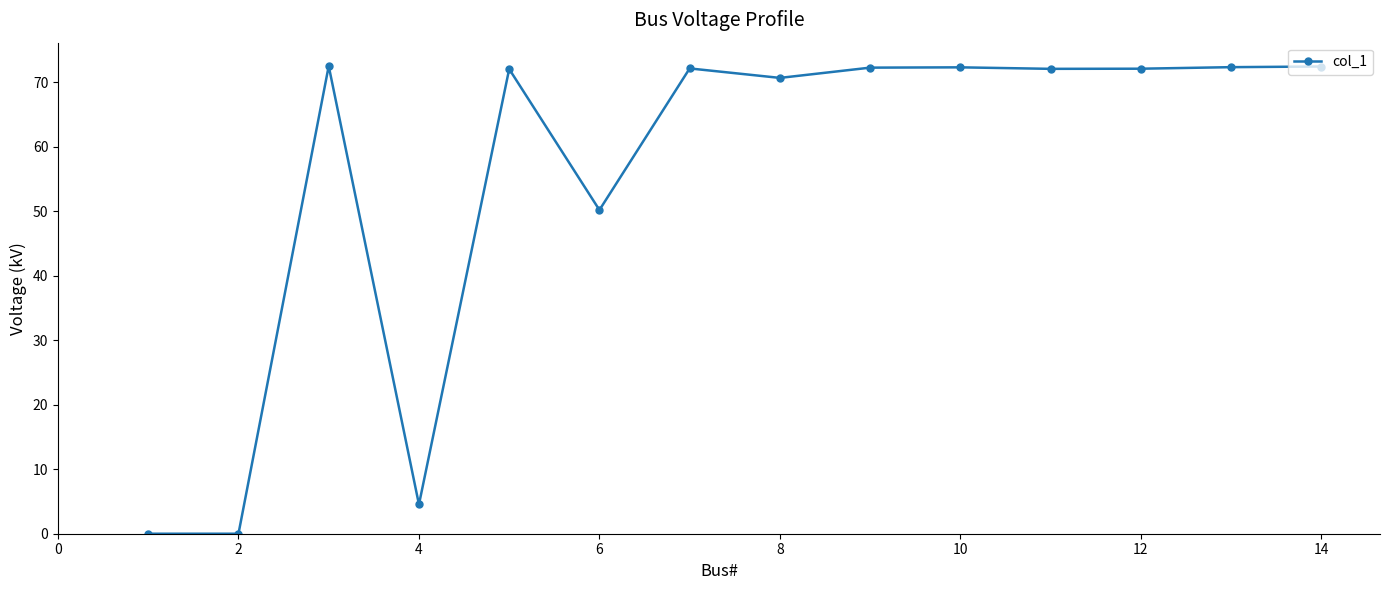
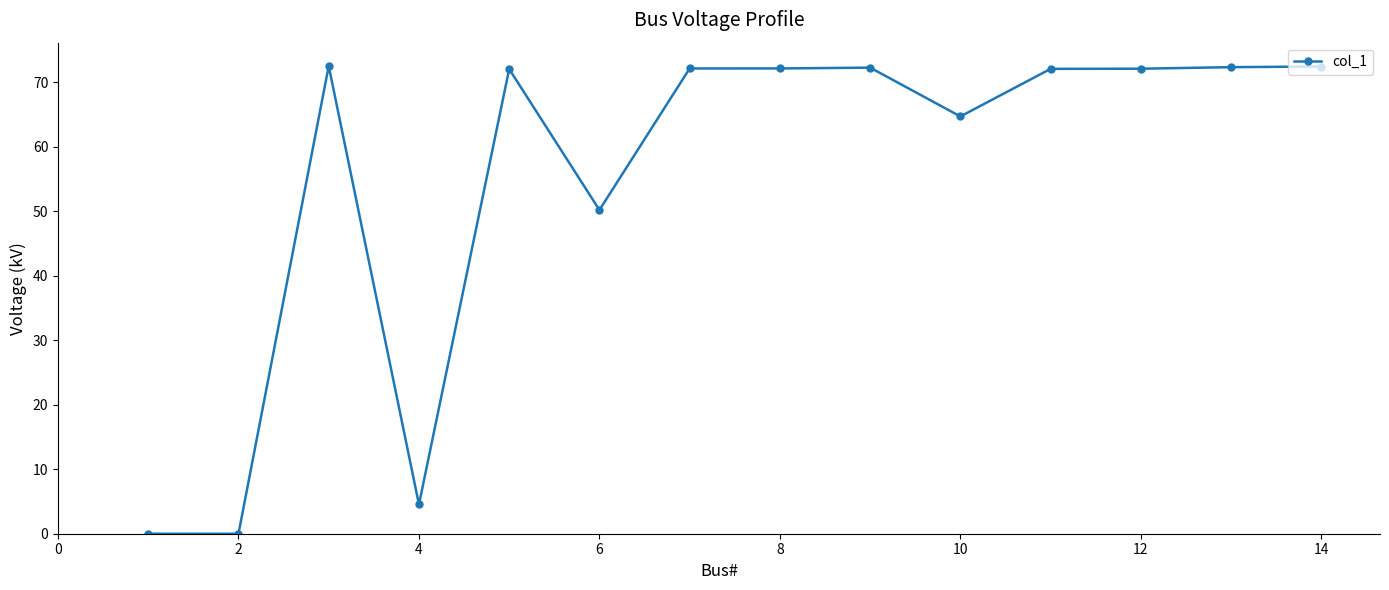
8: 71 -> 72
10: 72 -> 65
